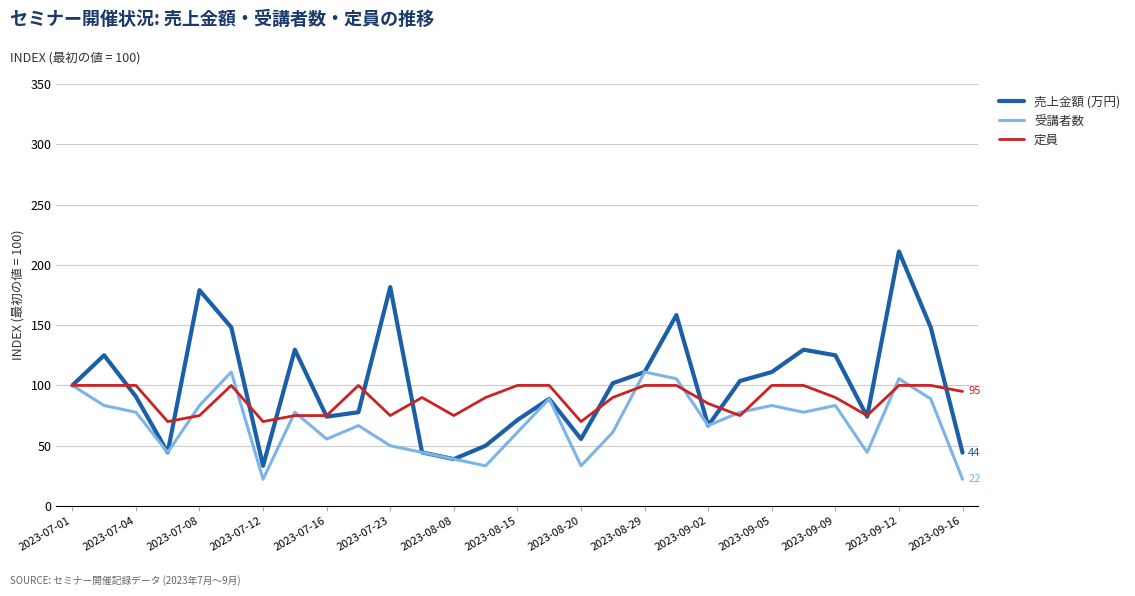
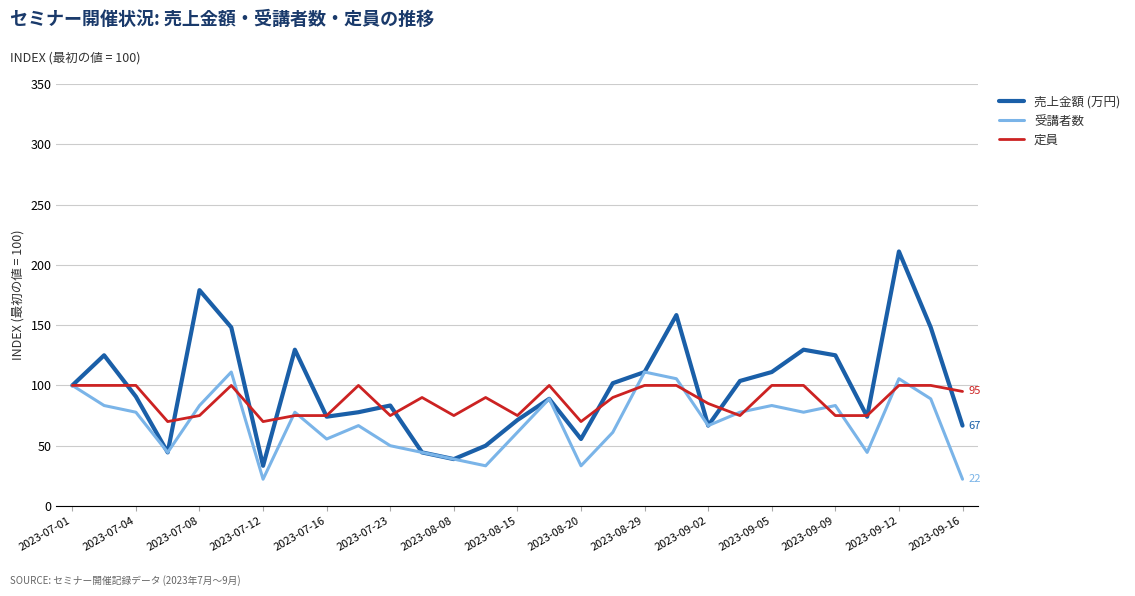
売上金額 (万円), 2023-07-23: 182 -> 83
定員, 2023-08-15: 100 -> 75
定員, 2023-09-09: 90 -> 75
売上金額 (万円), 2023-09-16: 44 -> 67
